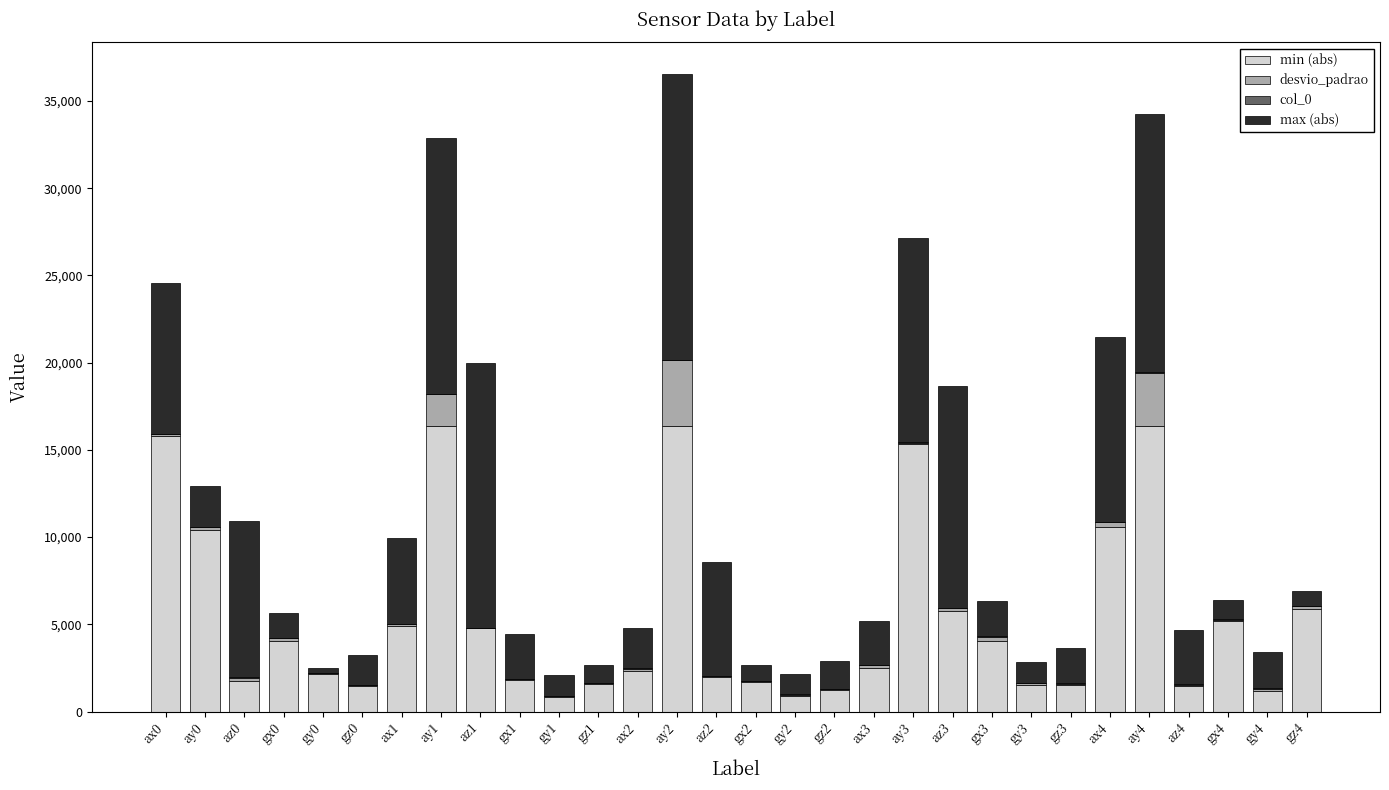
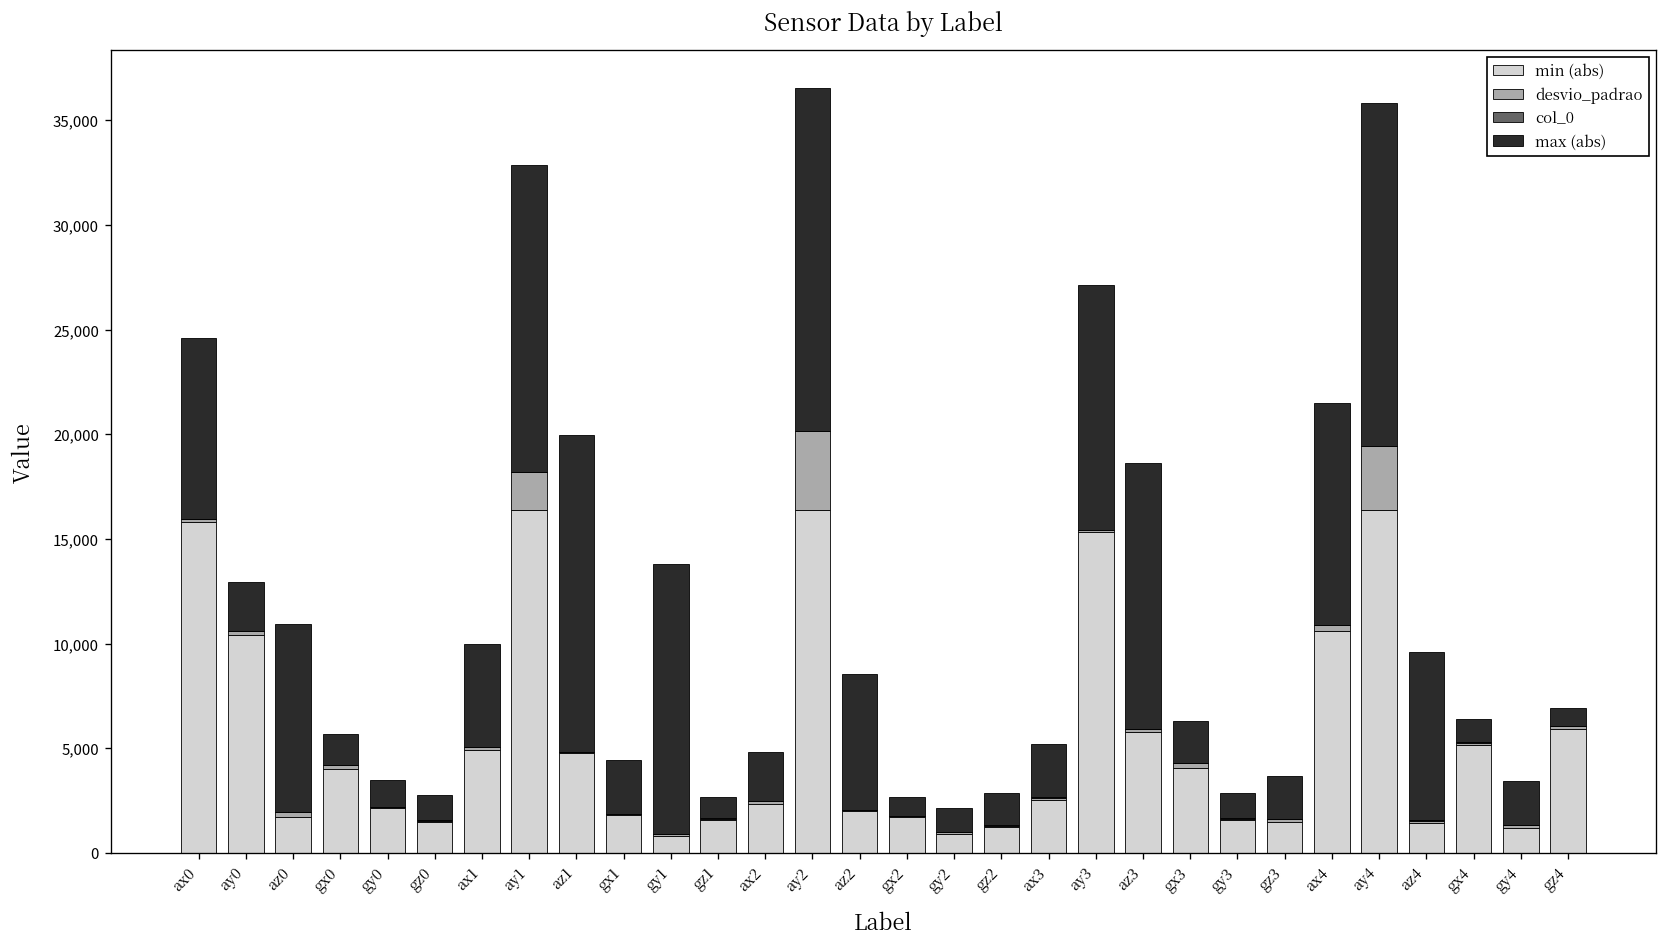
max (abs), gy0: 300 -> 1,300
max (abs), gz0: 1,700 -> 1,200
max (abs), gy1: 1,200 -> 12,900
max (abs), ay4: 14,800 -> 16,400
max (abs), az4: 3,100 -> 8,000
